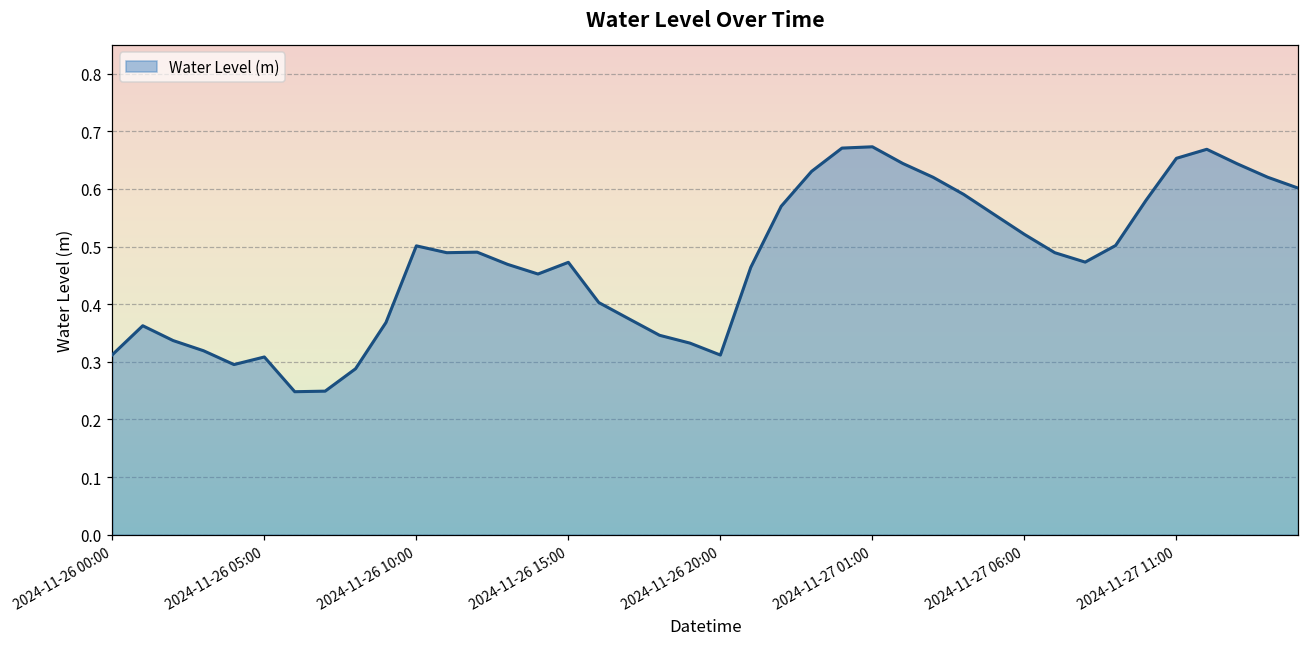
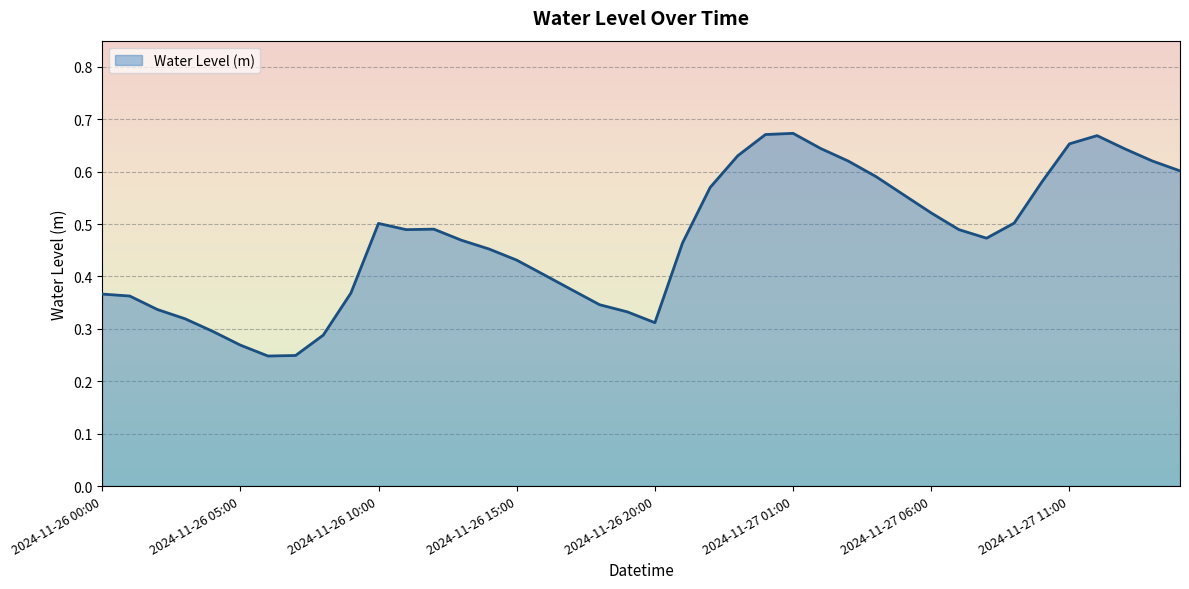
2024-11-26 00:00: 0.31 -> 0.37
2024-11-26 05:00: 0.31 -> 0.27
2024-11-26 15:00: 0.47 -> 0.43
